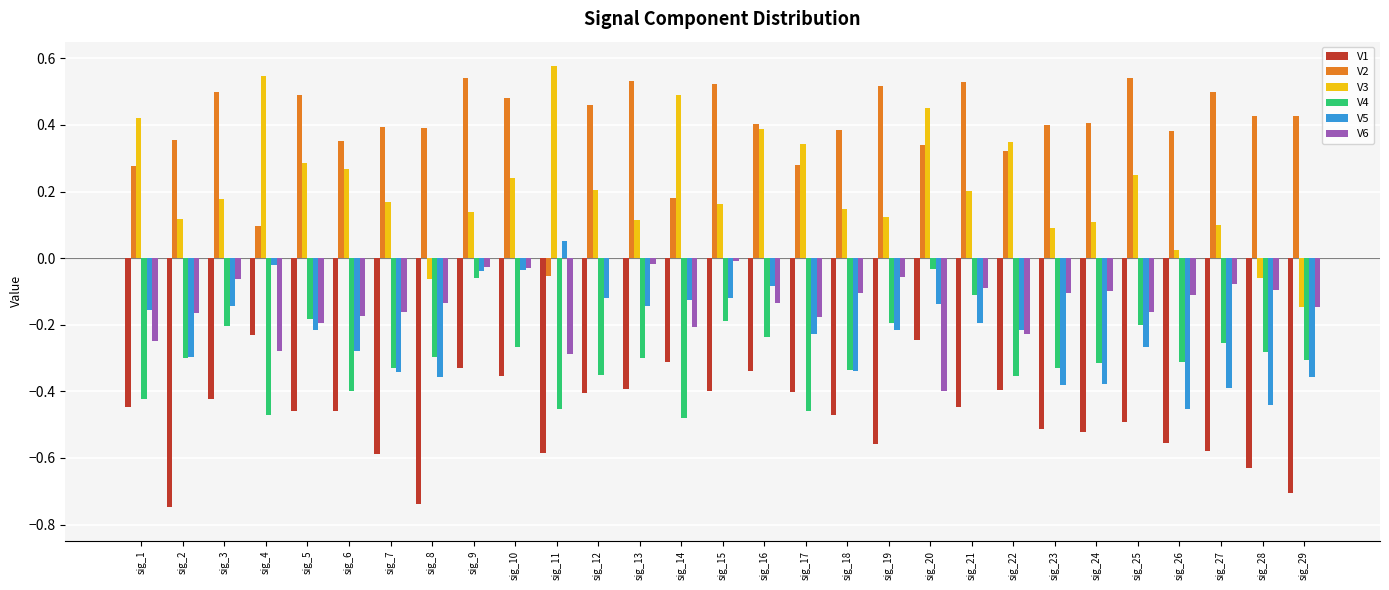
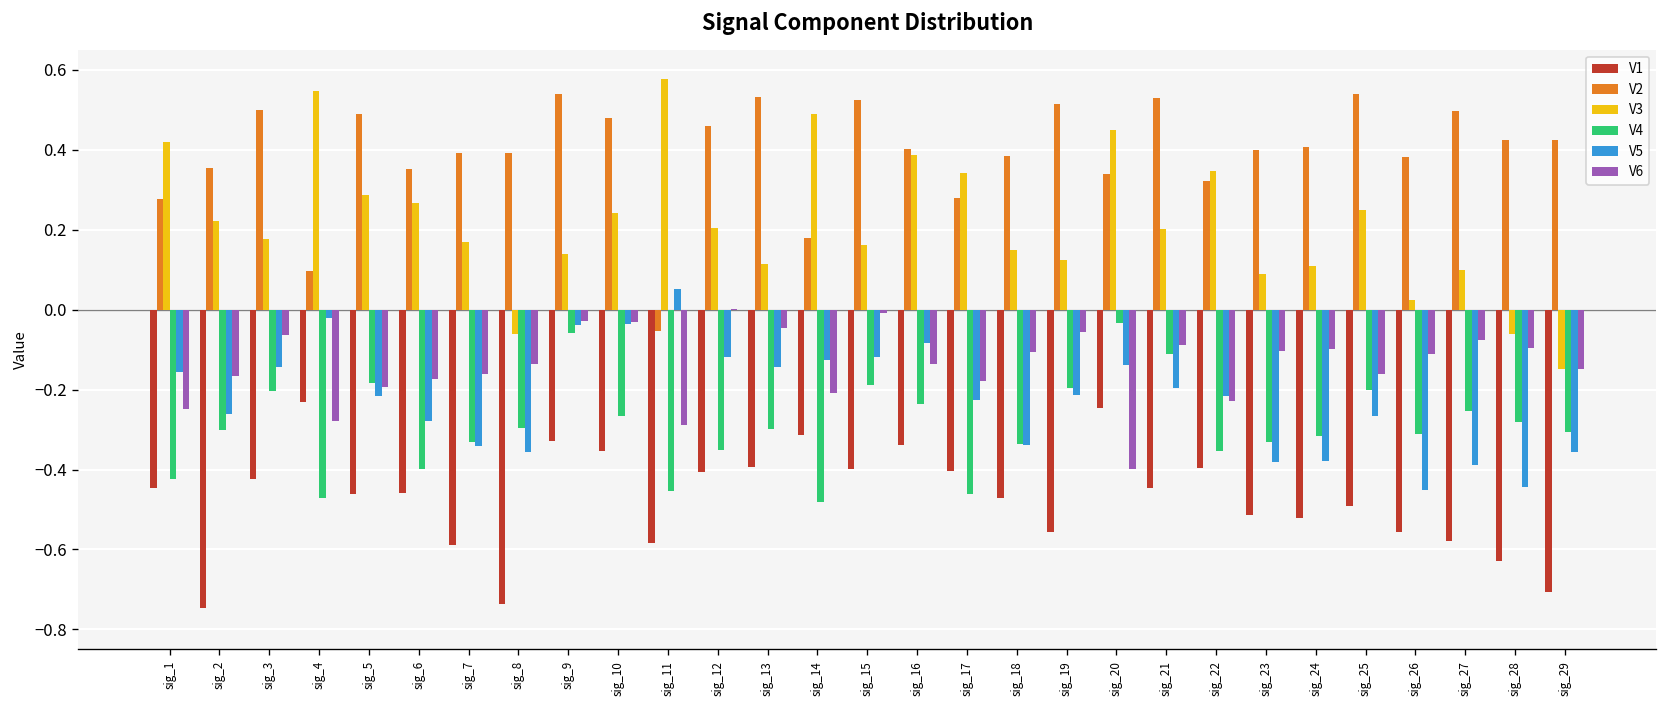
V3, sig_2: 0.12 -> 0.22
V5, sig_2: -0.30 -> -0.26
V6, sig_13: -0.02 -> -0.05
